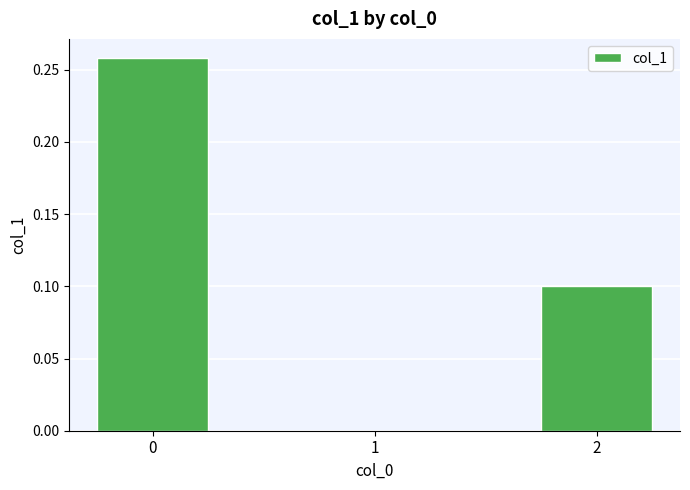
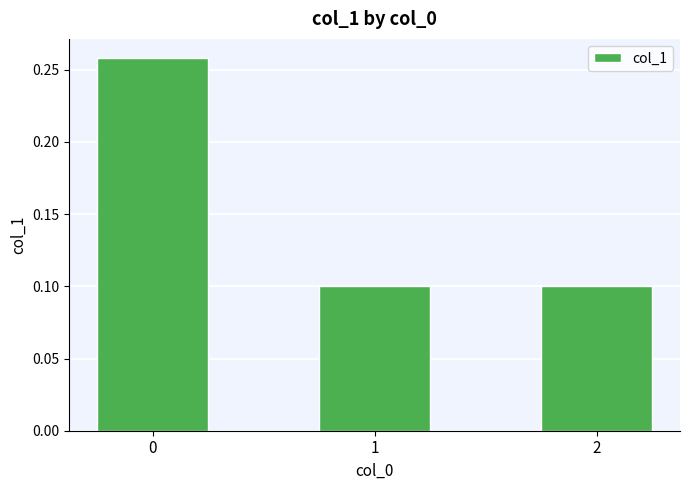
1: 0.0 -> 0.1
